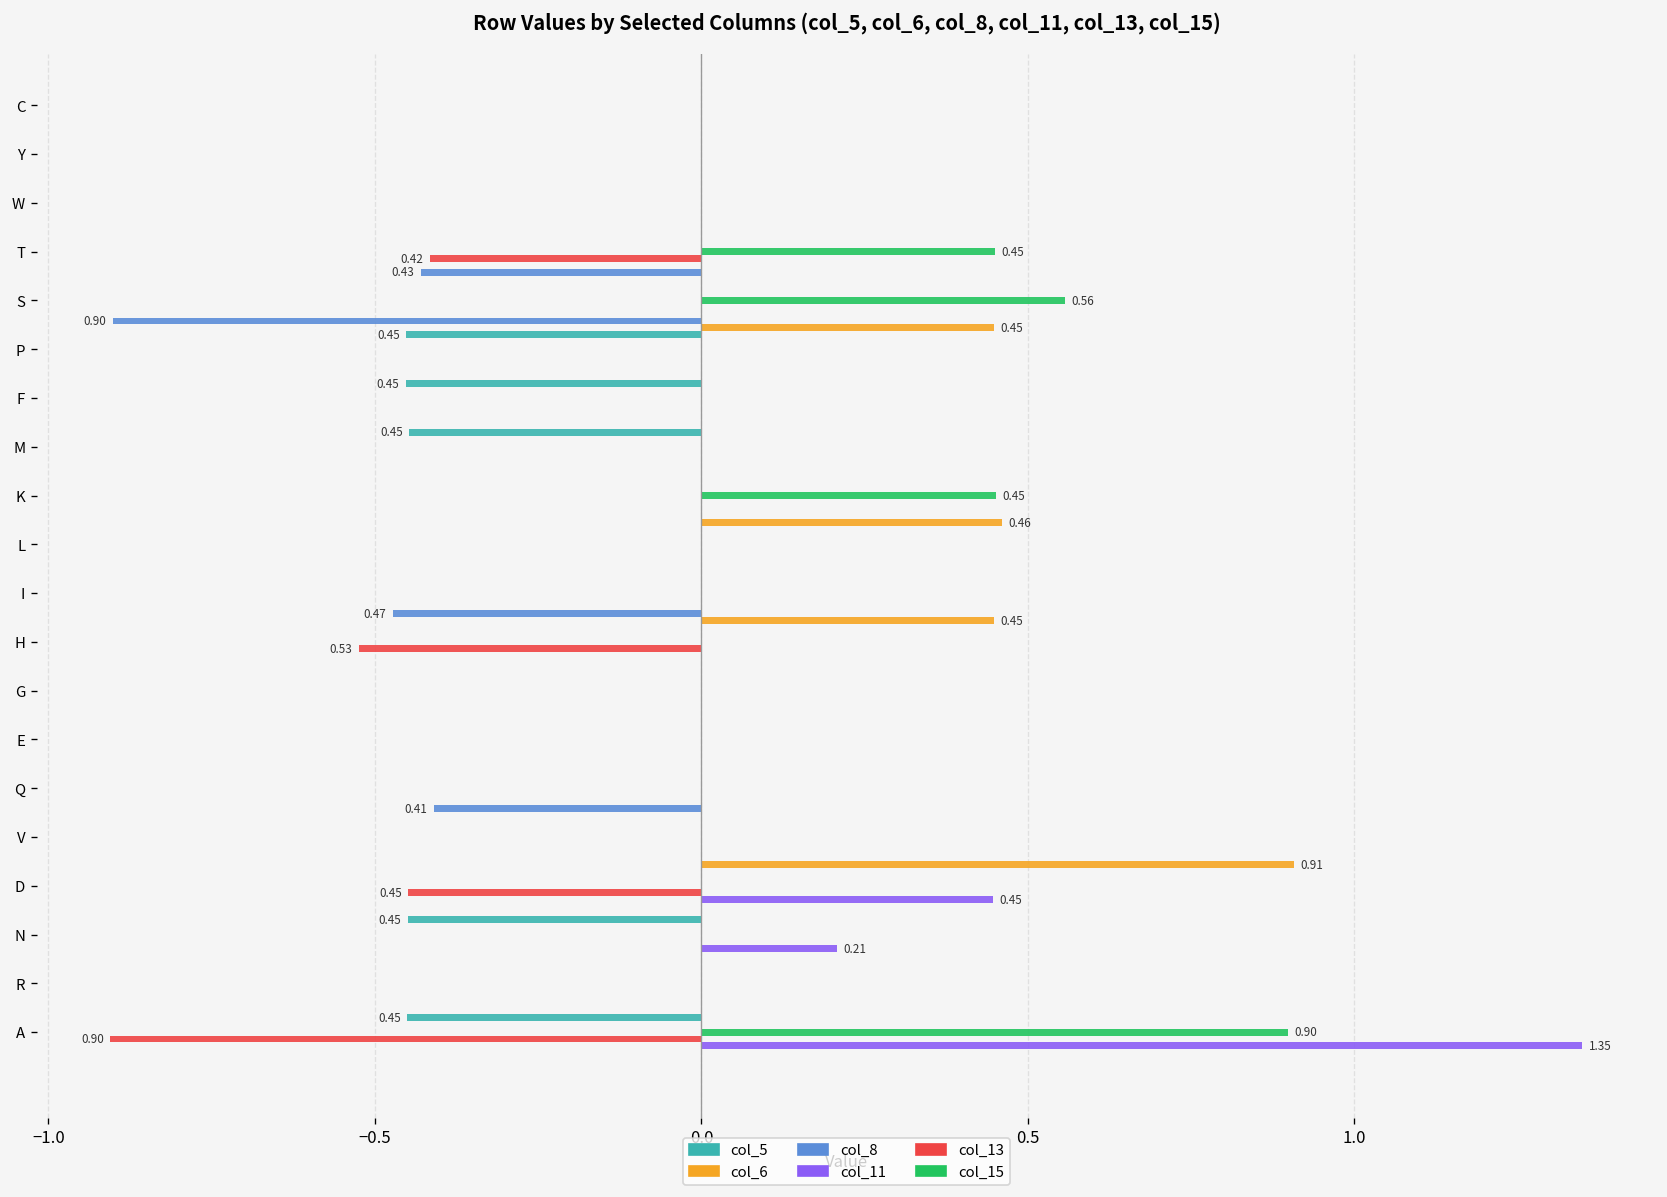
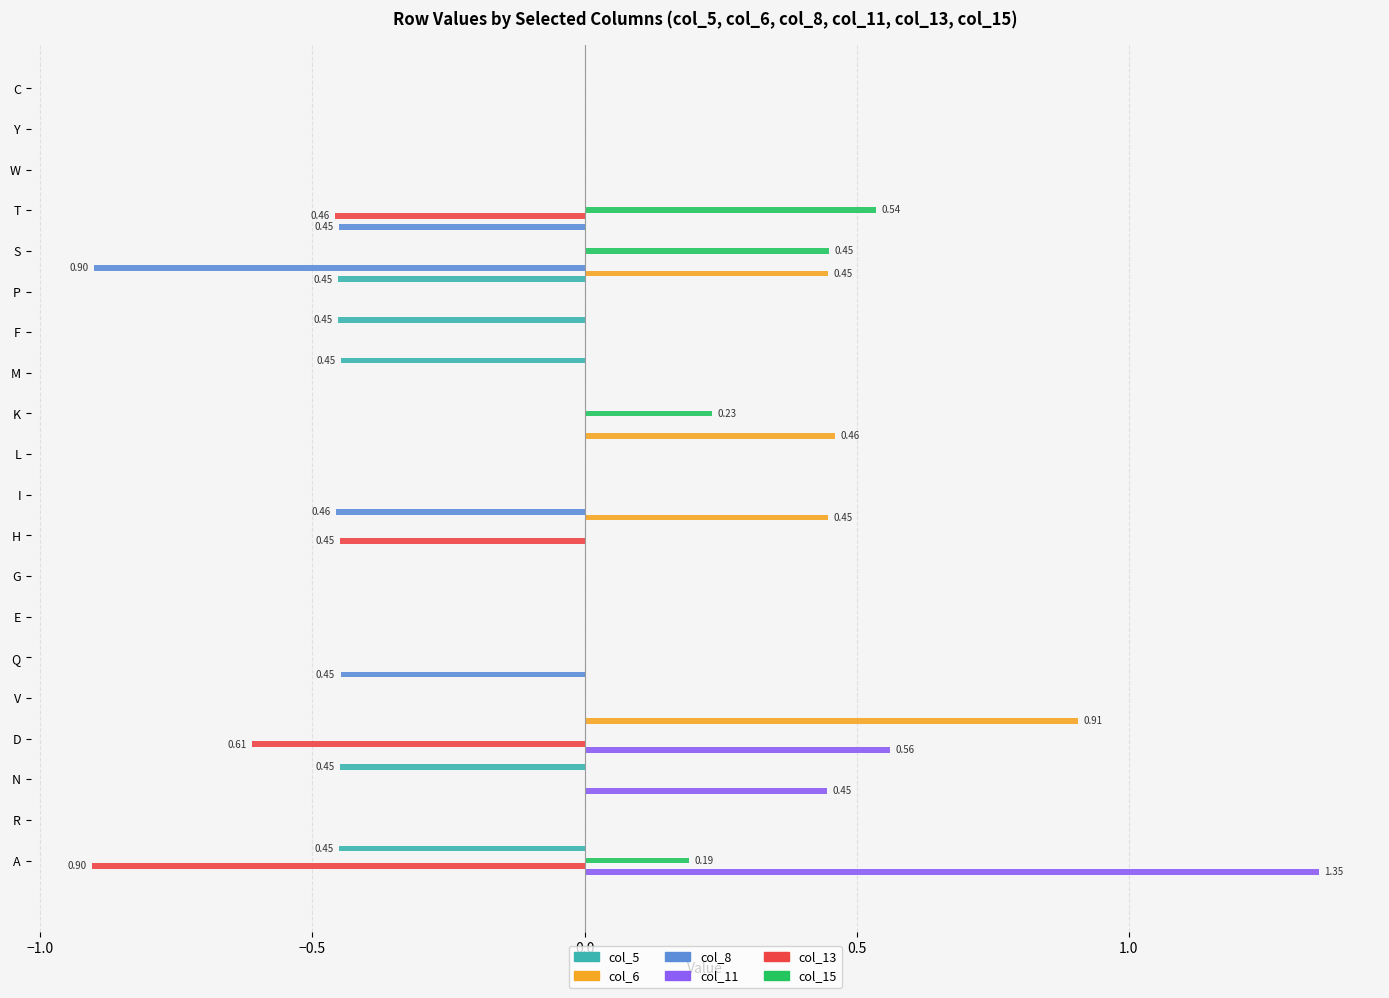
col_15, T: 0.45 -> 0.54
col_13, T: 0.42 -> 0.46
col_8, T: 0.43 -> 0.45
col_15, S: 0.56 -> 0.45
col_15, K: 0.45 -> 0.23
col_8, I: 0.47 -> 0.46
col_13, H: 0.53 -> 0.45
col_8, Q: 0.41 -> 0.45
col_13, D: 0.45 -> 0.61
col_11, D: 0.45 -> 0.56
col_11, N: 0.21 -> 0.45
col_15, A: 0.90 -> 0.19
